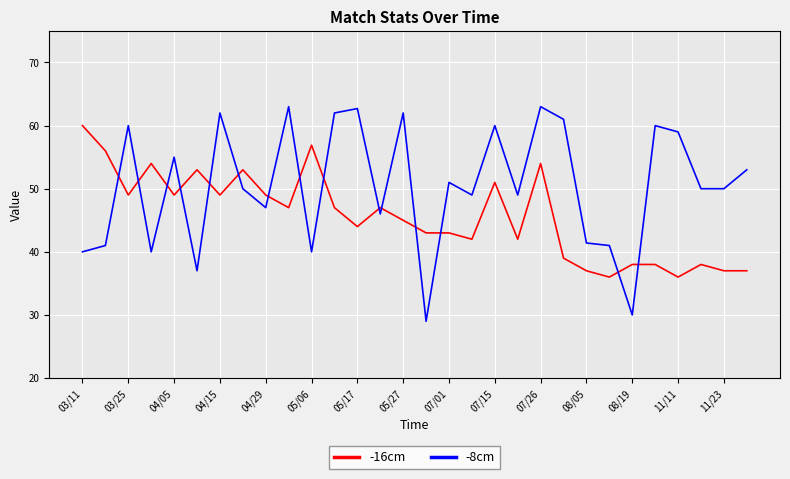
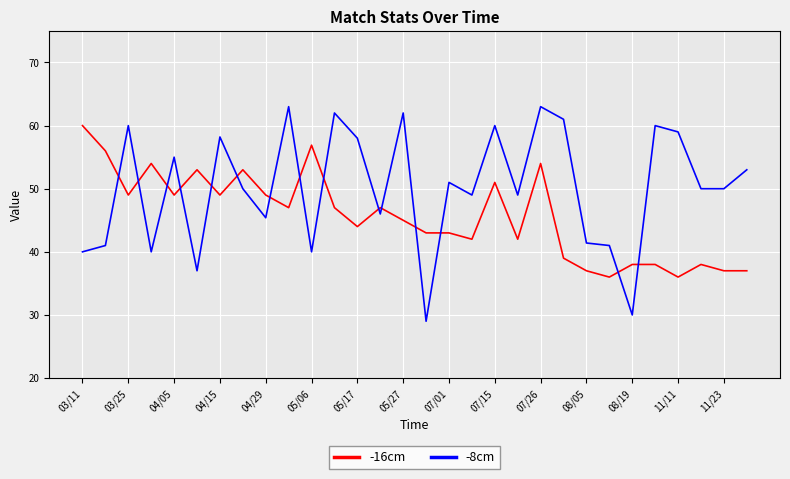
-8cm, 04/15: 62 -> 58
-8cm, 04/29: 47 -> 45
-8cm, 05/17: 63 -> 58
